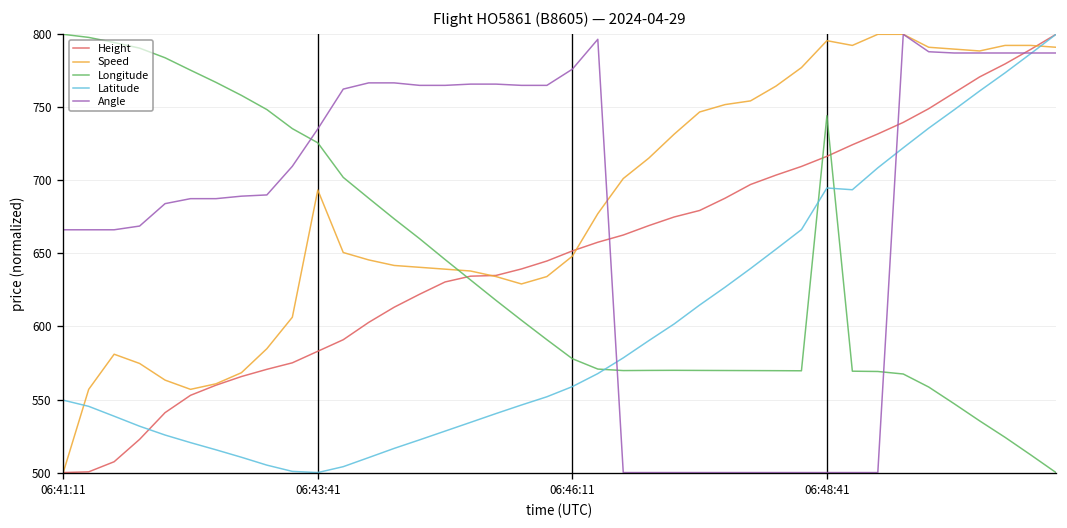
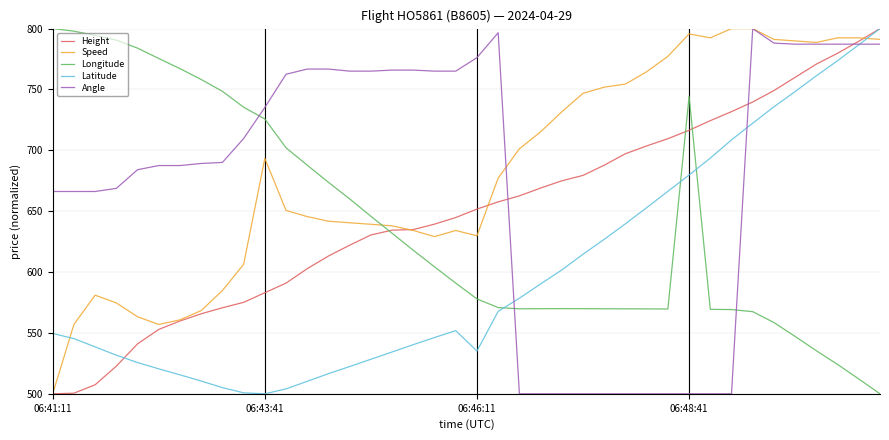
Speed, 06:46:11: 648 -> 630
Latitude, 06:46:11: 559 -> 535
Latitude, 06:48:41: 695 -> 680
